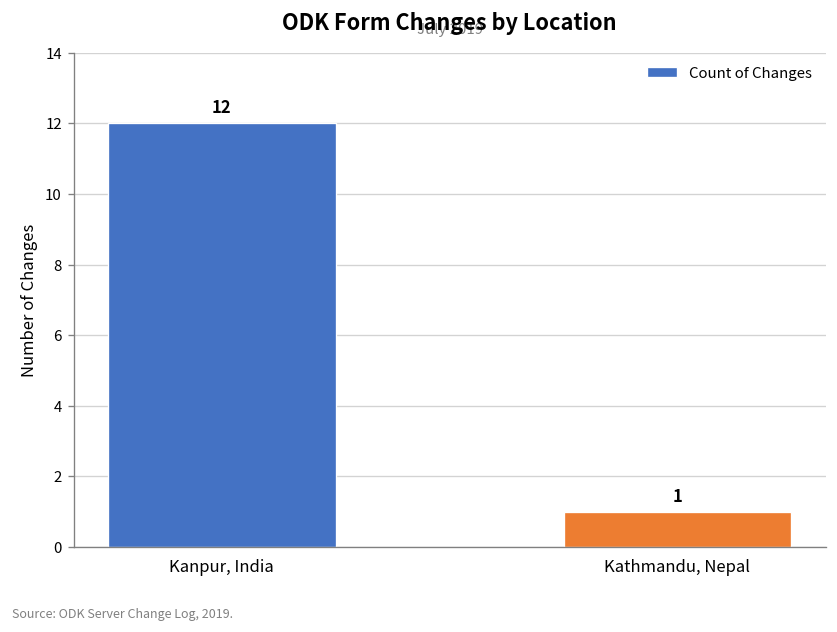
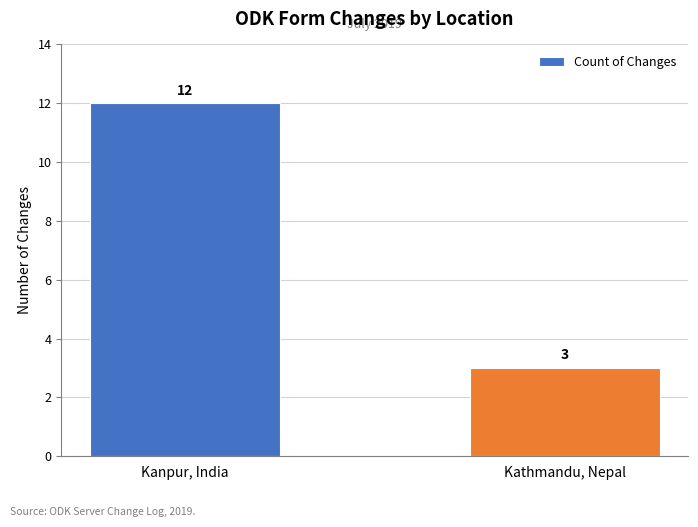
Kathmandu, Nepal: 1 -> 3
